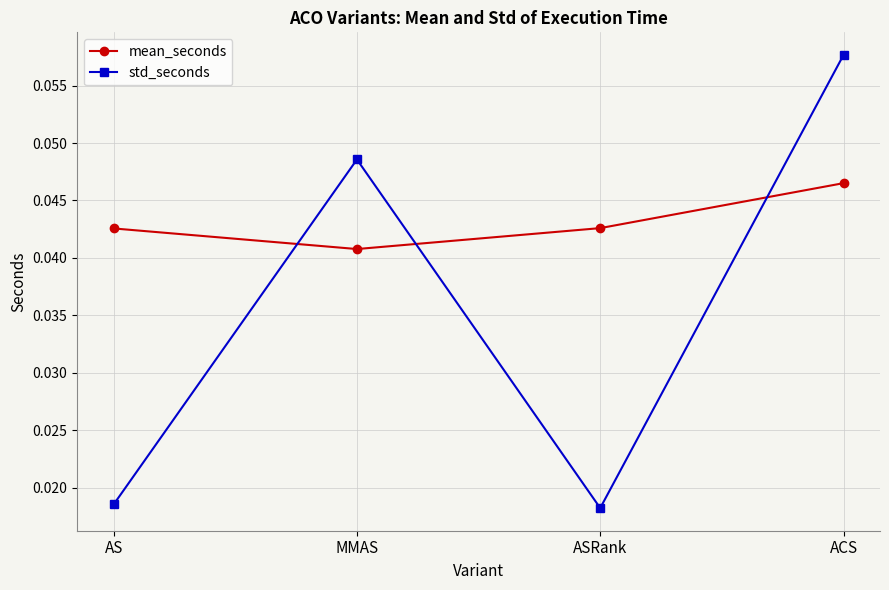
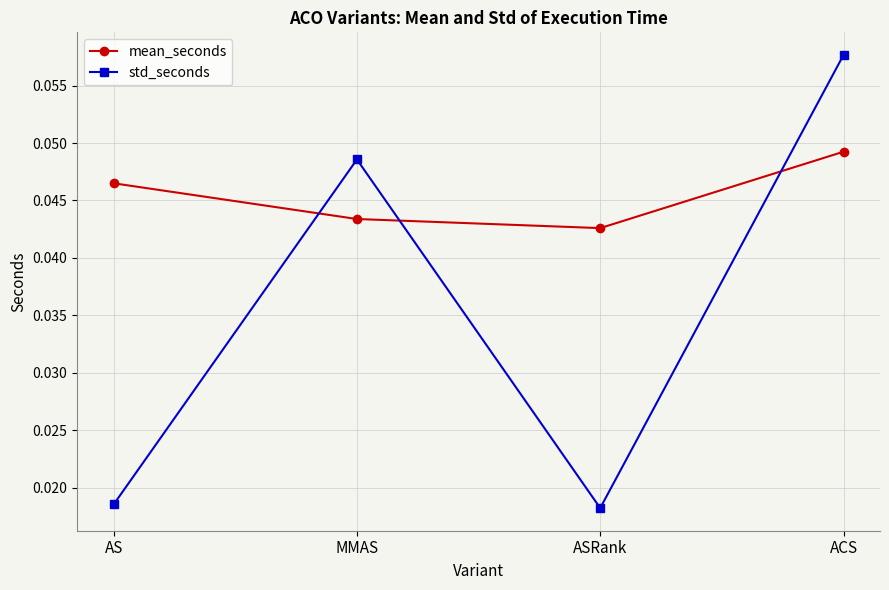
mean_seconds, AS: 0.0426 -> 0.0465
mean_seconds, MMAS: 0.0408 -> 0.0434
mean_seconds, ACS: 0.0465 -> 0.0492
